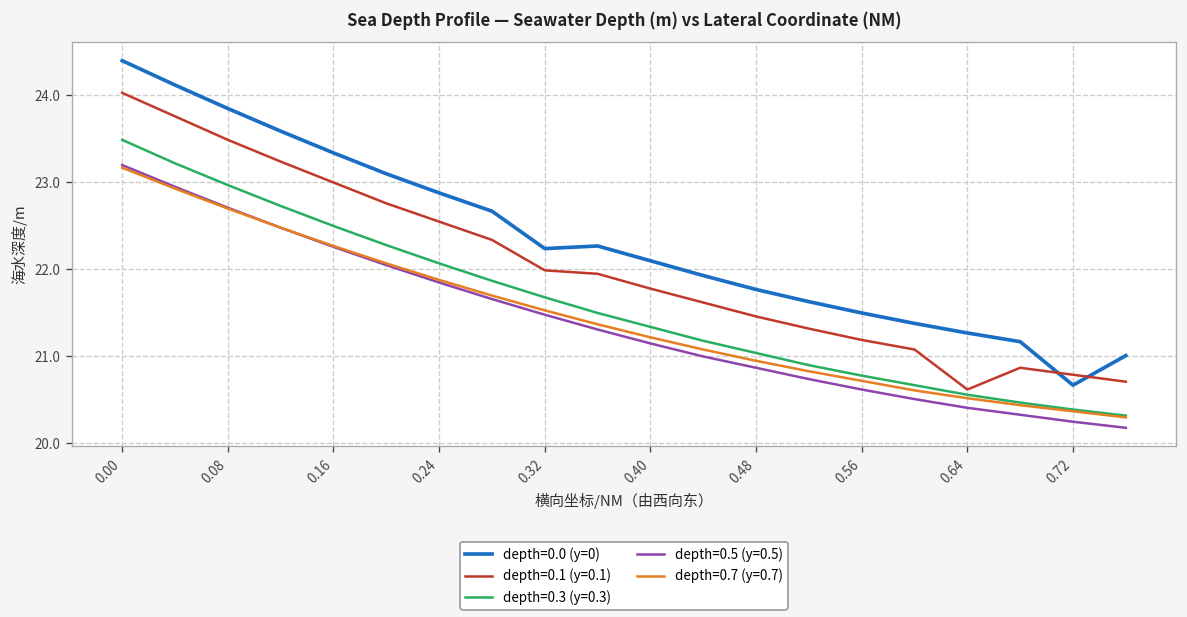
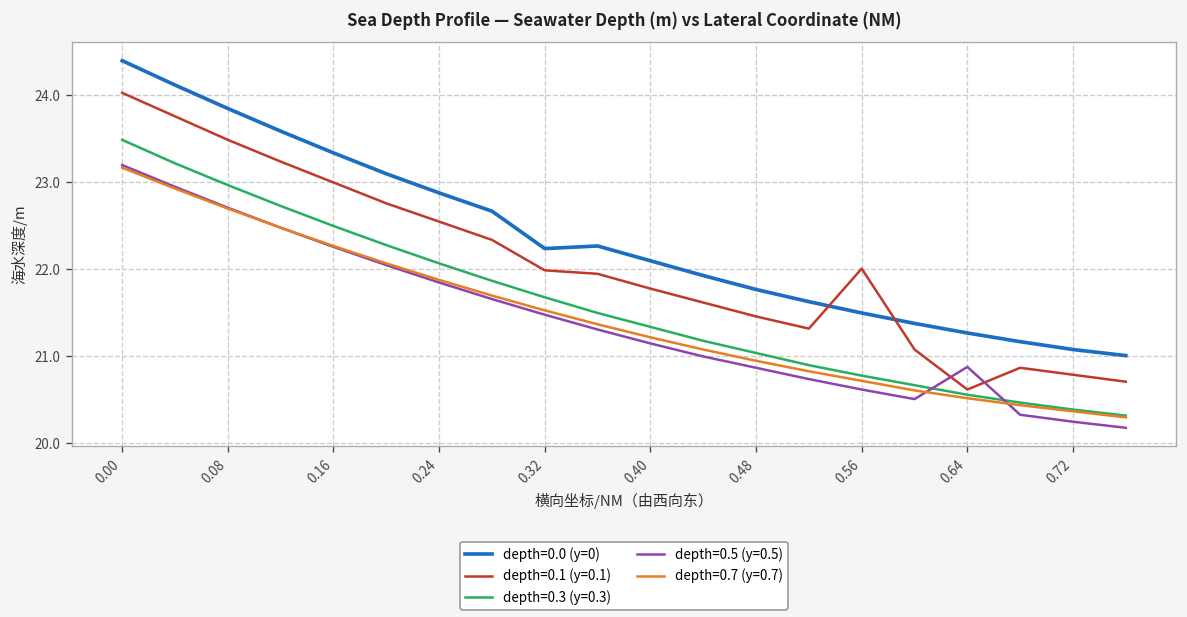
depth=0.1 (y=0.1), 0.56: 21.2 -> 22.0
depth=0.5 (y=0.5), 0.64: 20.4 -> 20.9
depth=0.0 (y=0), 0.72: 20.7 -> 21.1
